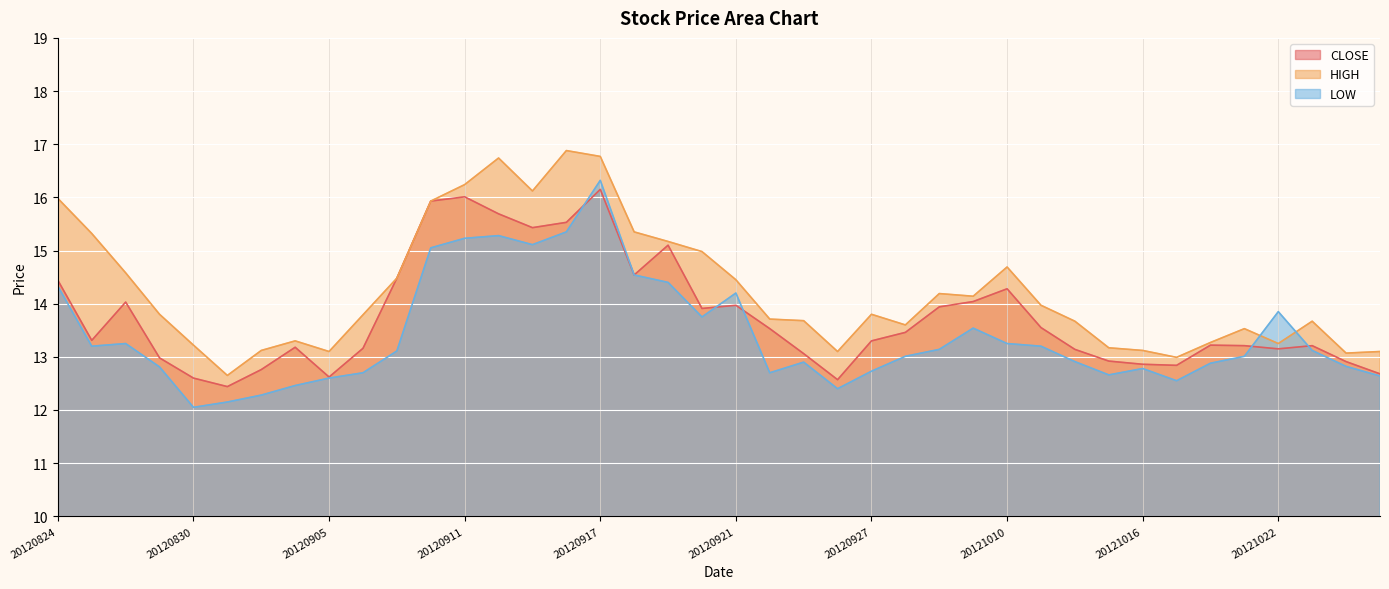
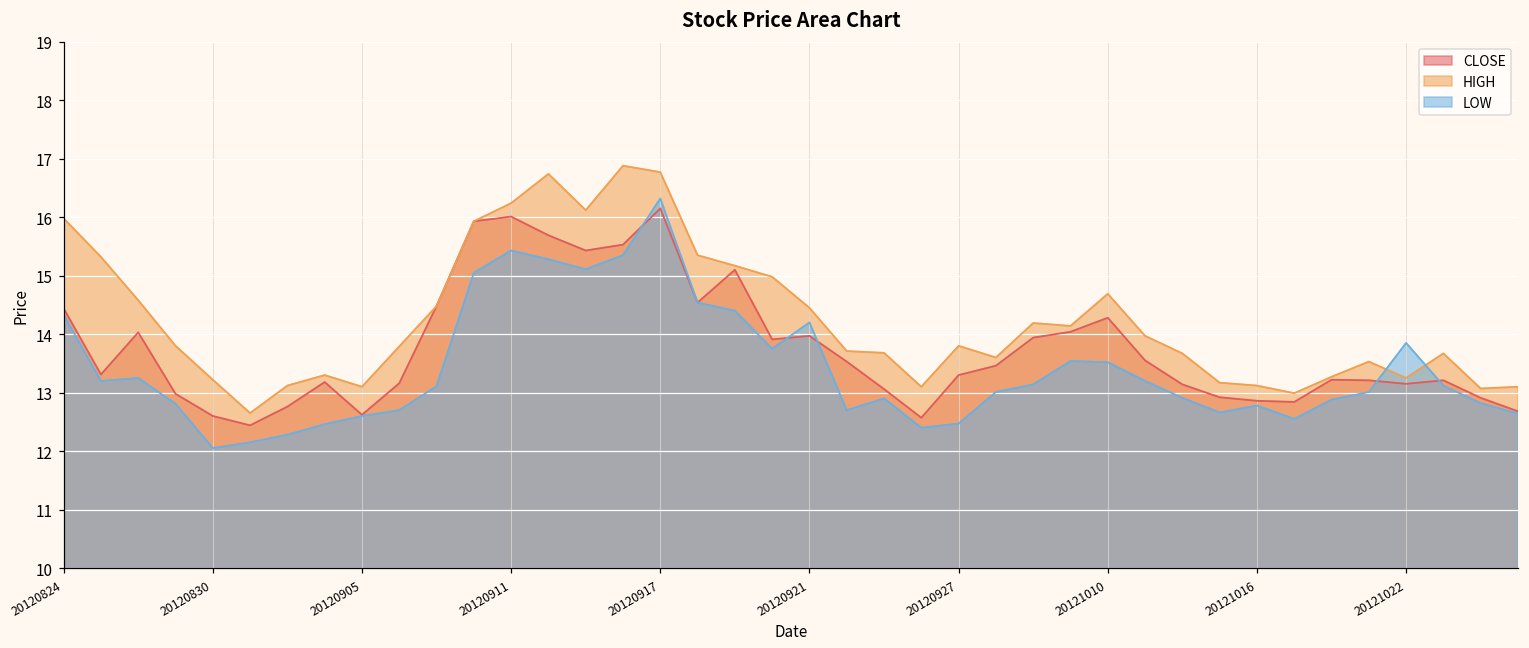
LOW, 20120911: 15.2 -> 15.4
LOW, 20120927: 12.7 -> 12.5
LOW, 20121010: 13.3 -> 13.5
